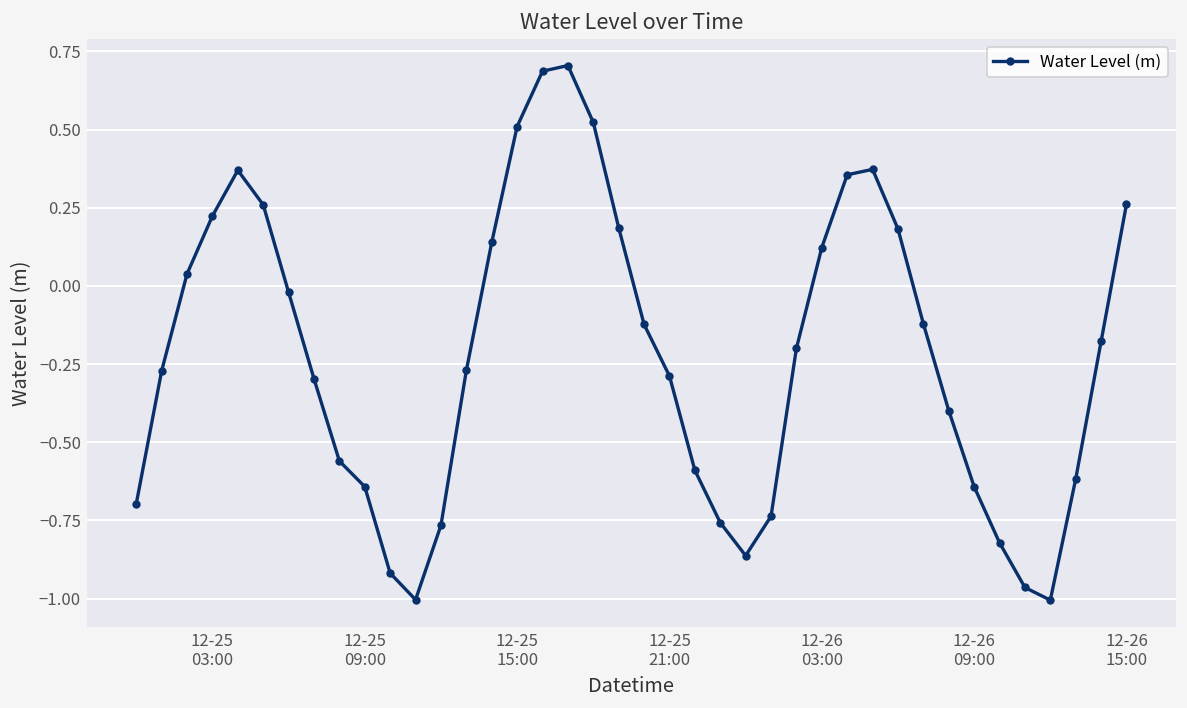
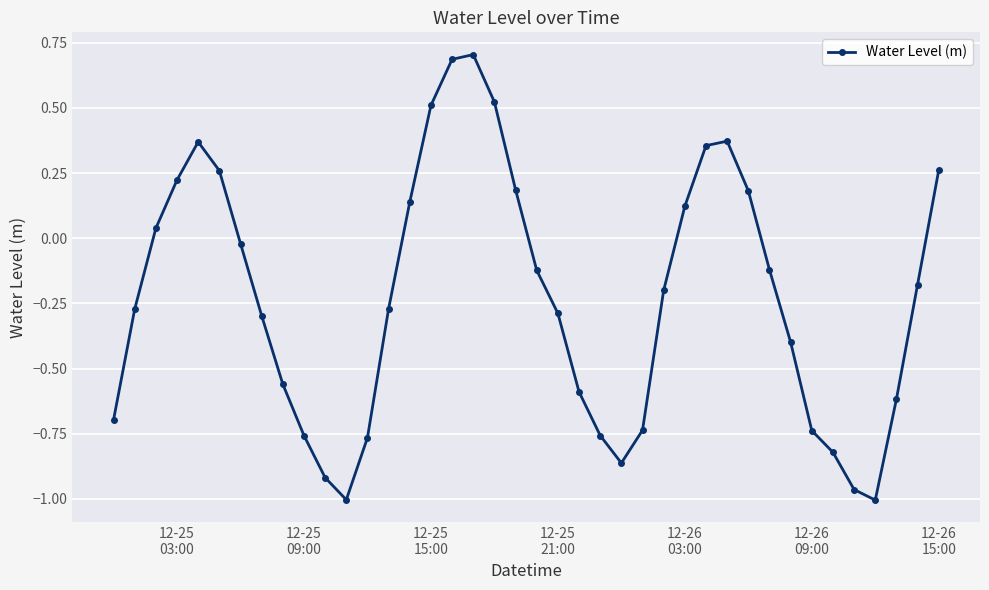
12-25 09:00: -0.64 -> -0.76
12-26 09:00: -0.64 -> -0.74
